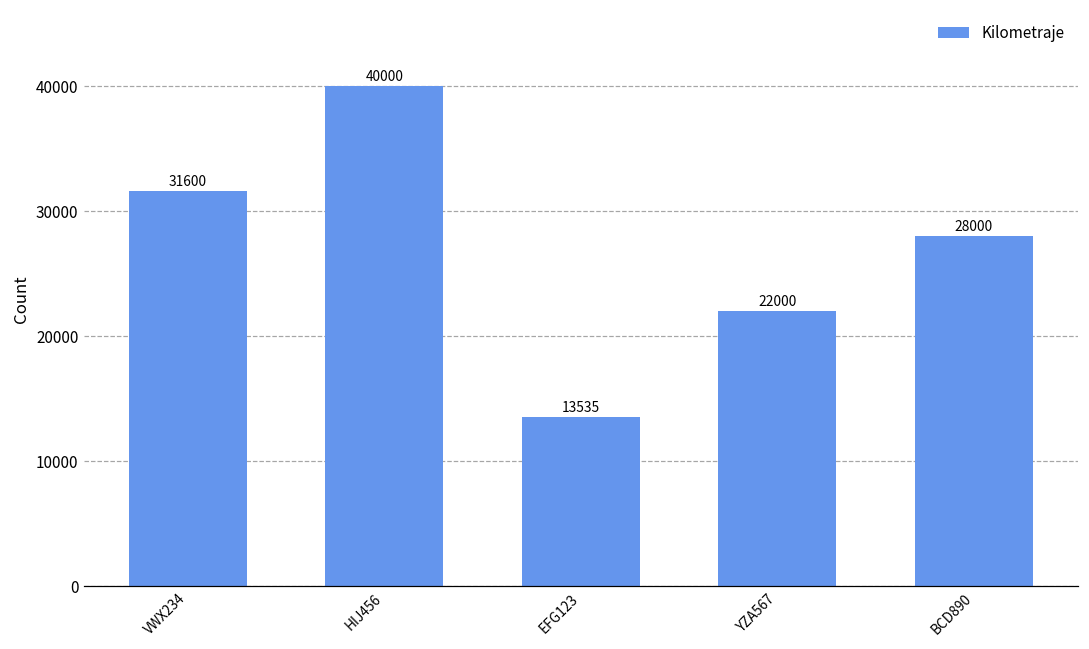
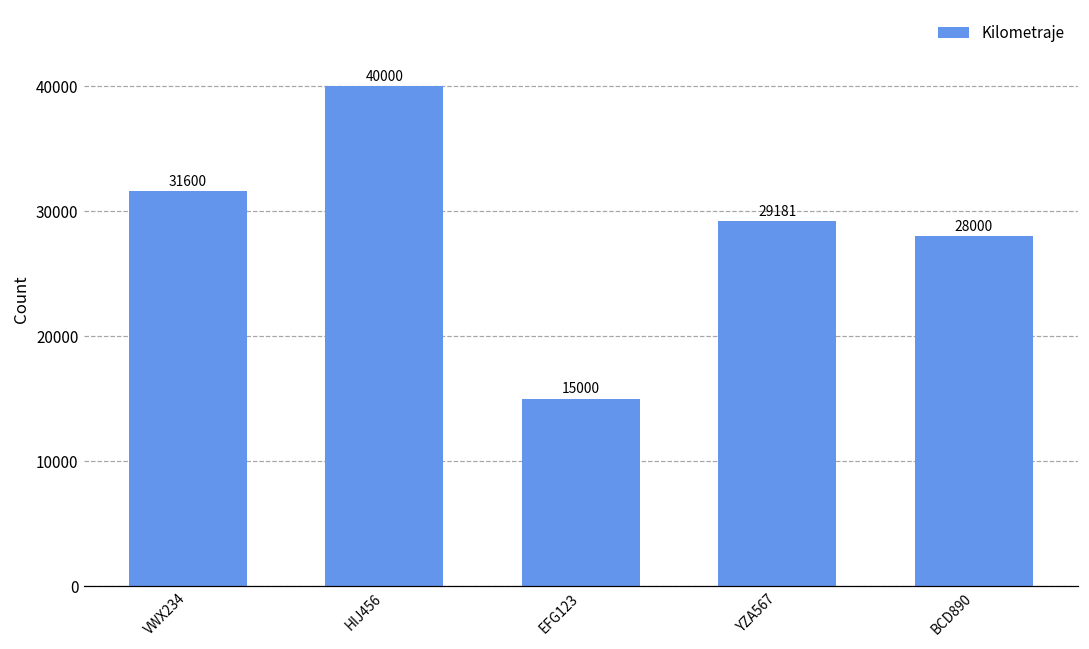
EFG123: 13535 -> 15000
YZA567: 22000 -> 29181
